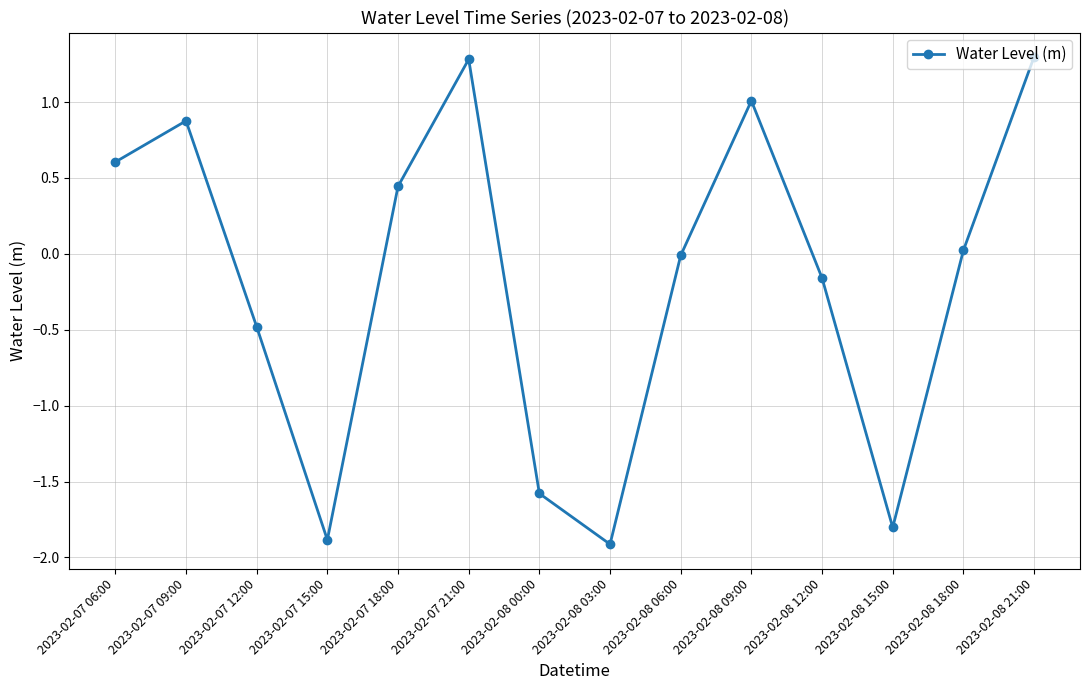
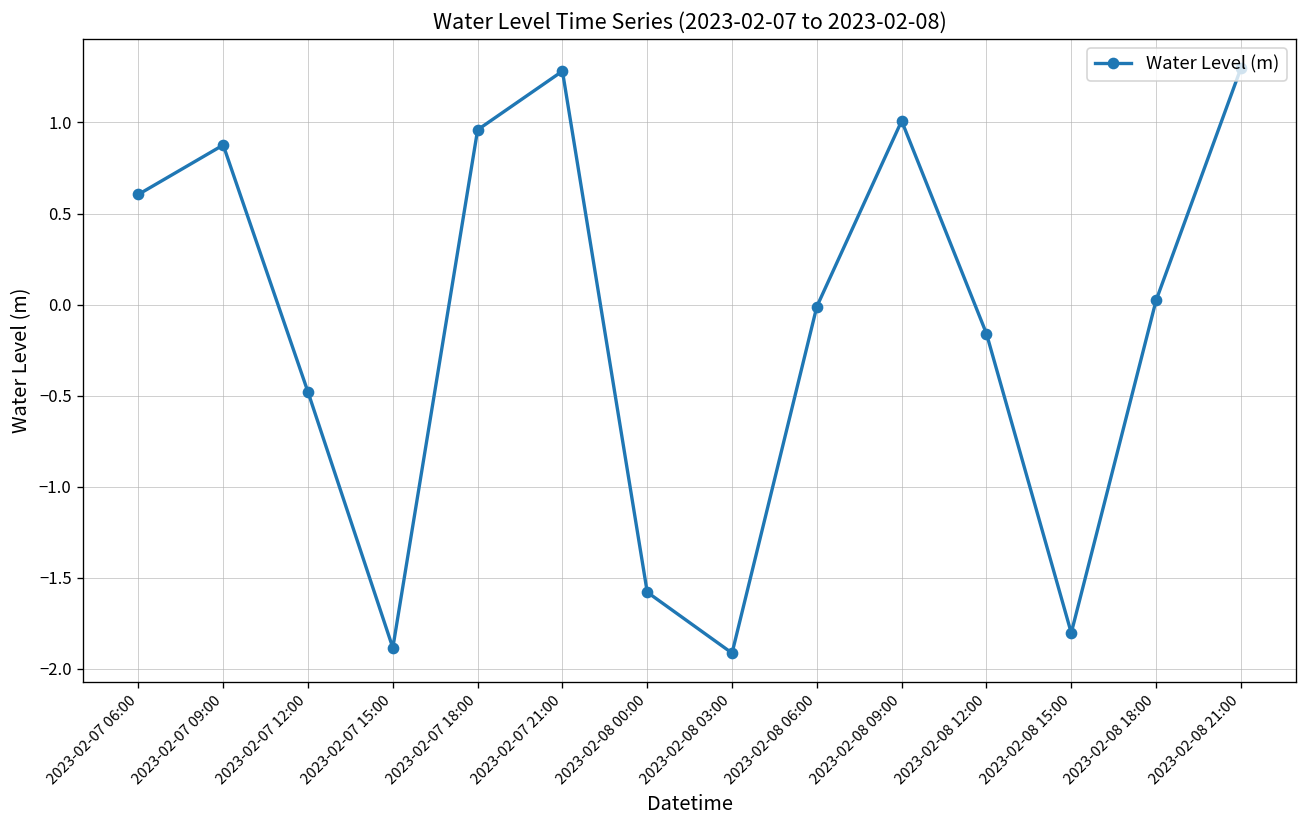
2023-02-07 18:00: 0.44 -> 0.96
